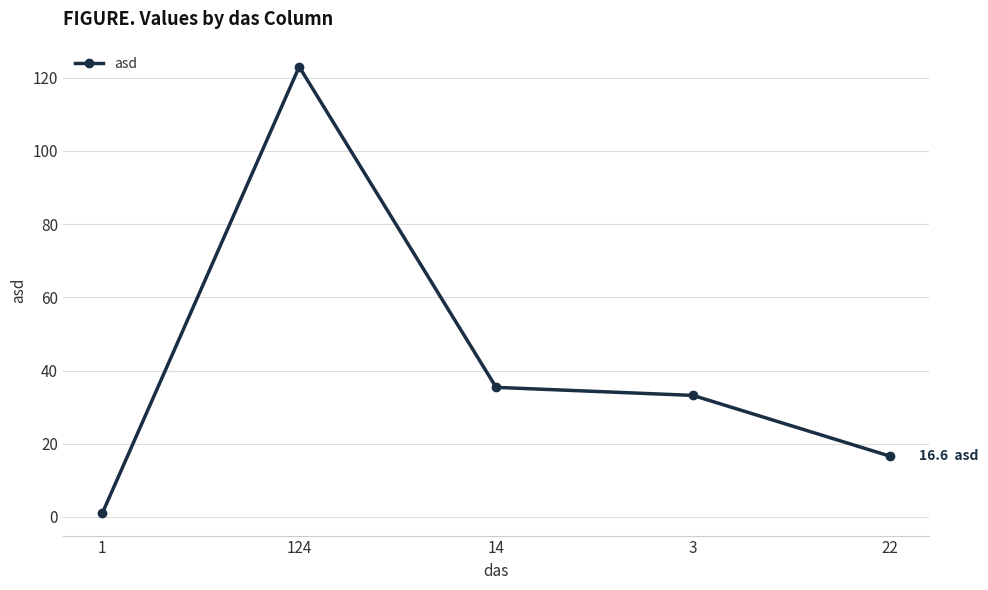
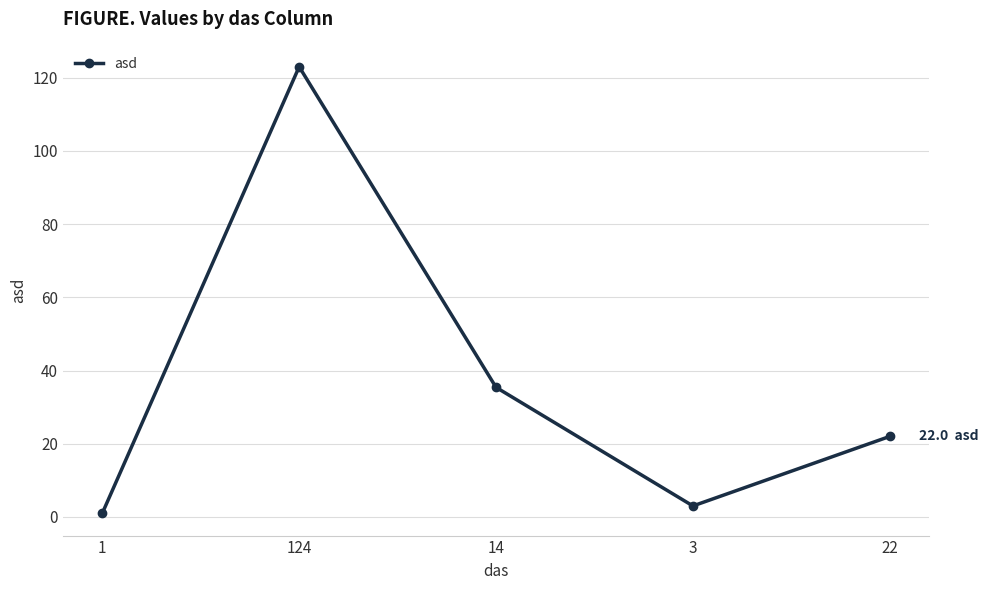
3: 33 -> 3
22: 16.6 -> 22.0
